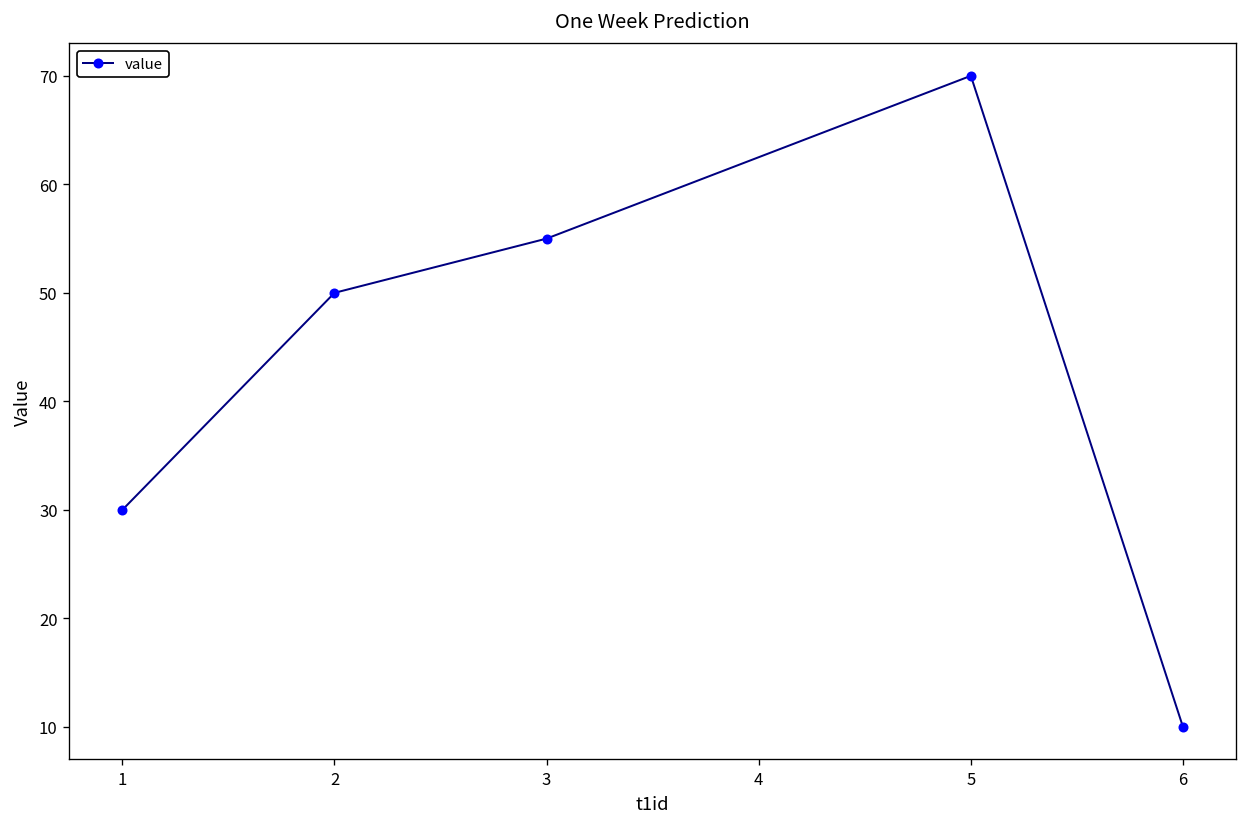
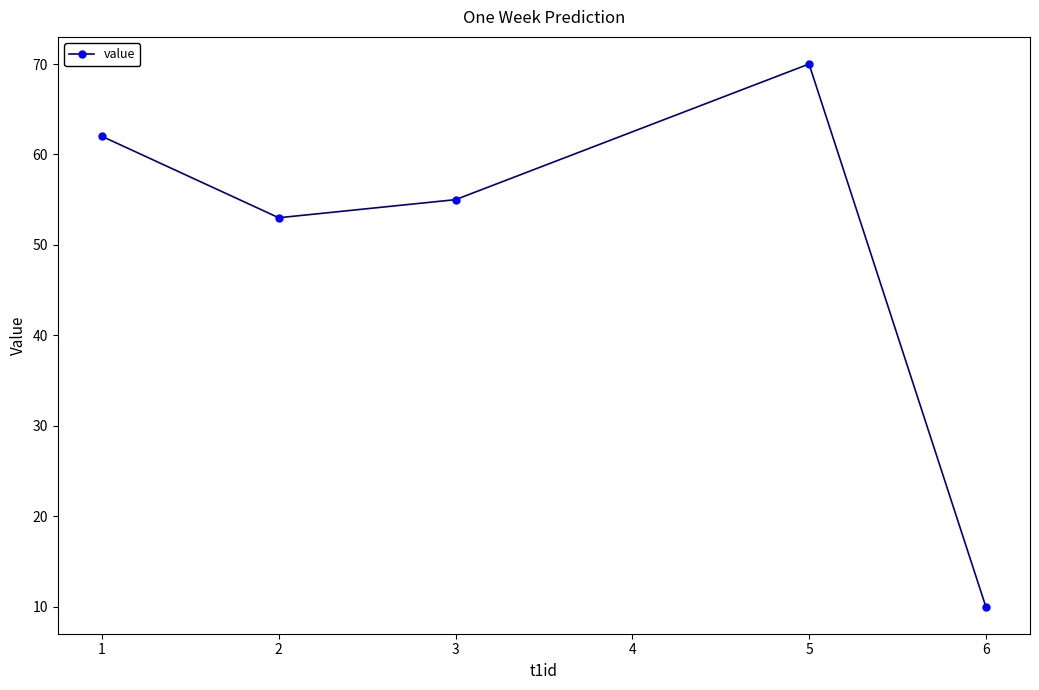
1: 30 -> 62
2: 50 -> 53
